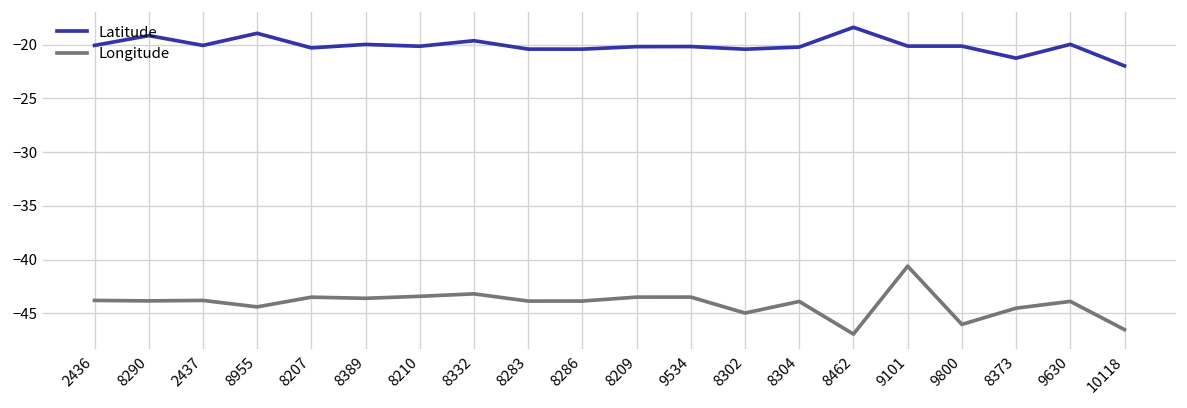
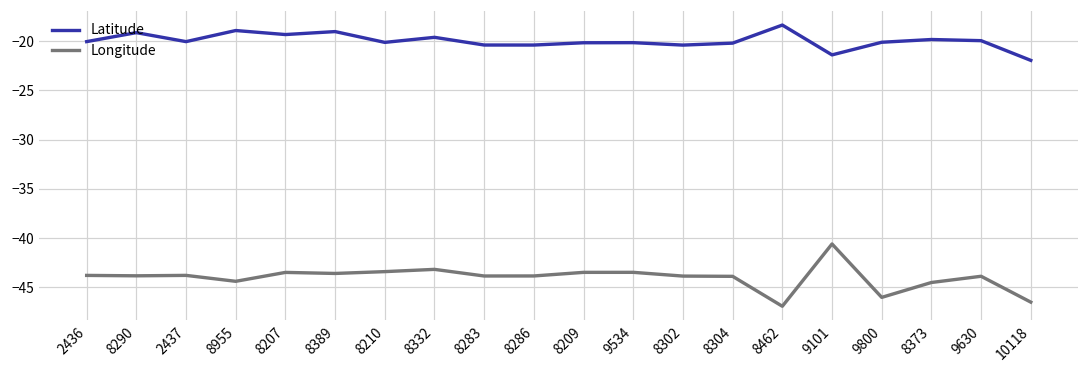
Latitude, 8207: -20 -> -19
Latitude, 8389: -20 -> -19
Longitude, 8302: -45 -> -44
Latitude, 9101: -20 -> -21
Latitude, 8373: -21 -> -20
